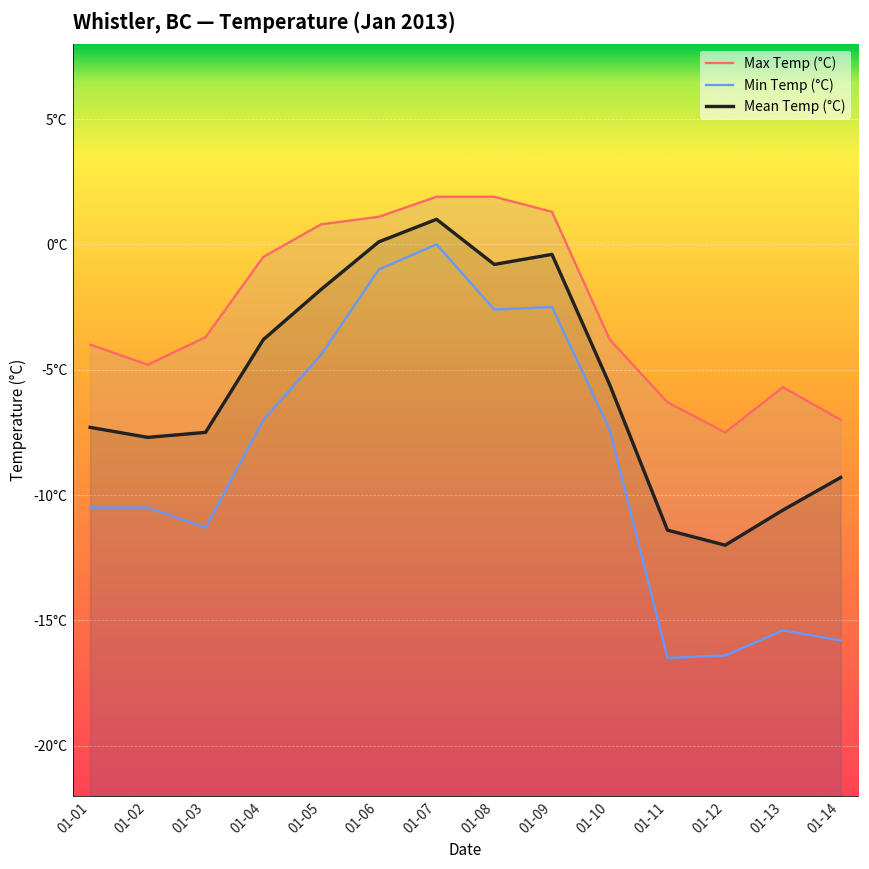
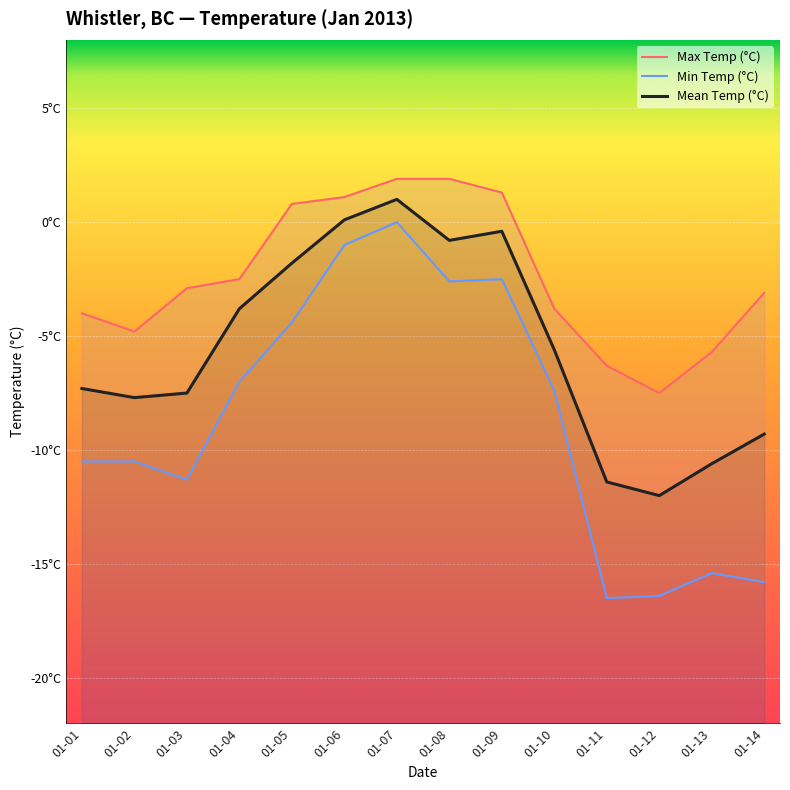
Max Temp (°C), 01-03: -3.7°C -> -2.9°C
Max Temp (°C), 01-04: -0.5°C -> -2.5°C
Max Temp (°C), 01-14: -7.0°C -> -3.1°C
